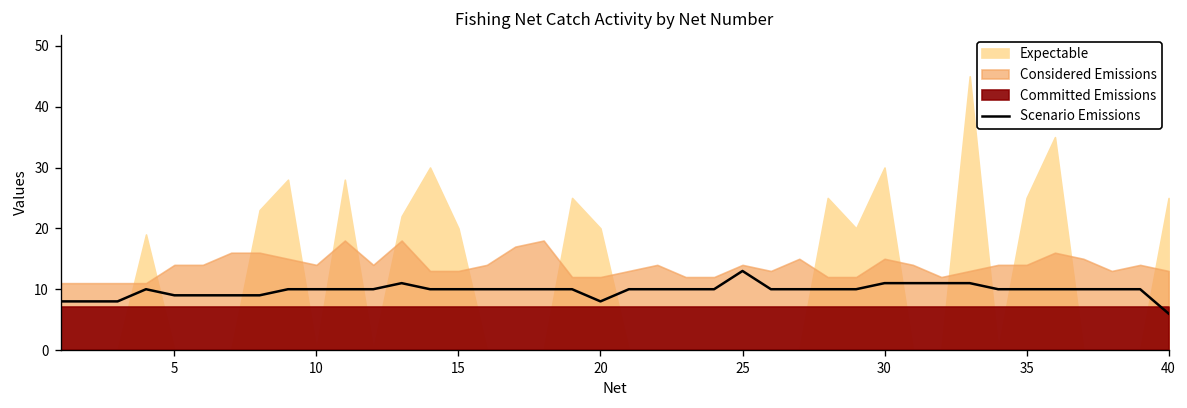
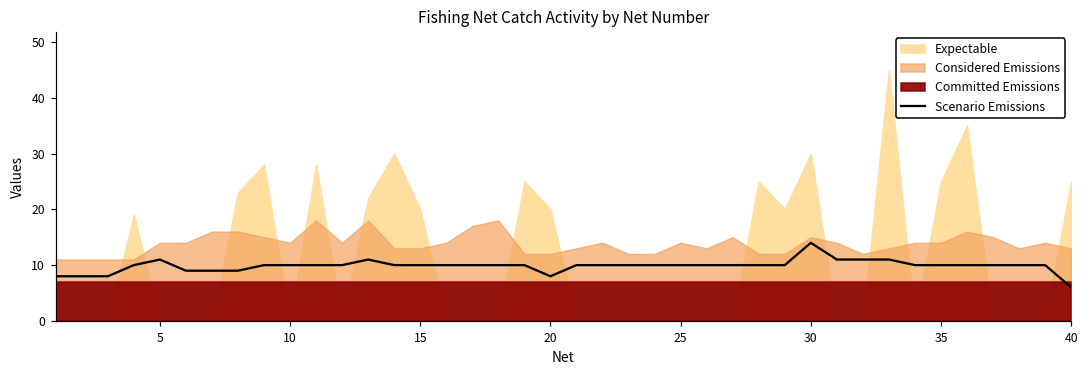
Scenario Emissions, 5: 9 -> 11
Scenario Emissions, 25: 13 -> 10
Scenario Emissions, 30: 11 -> 14
